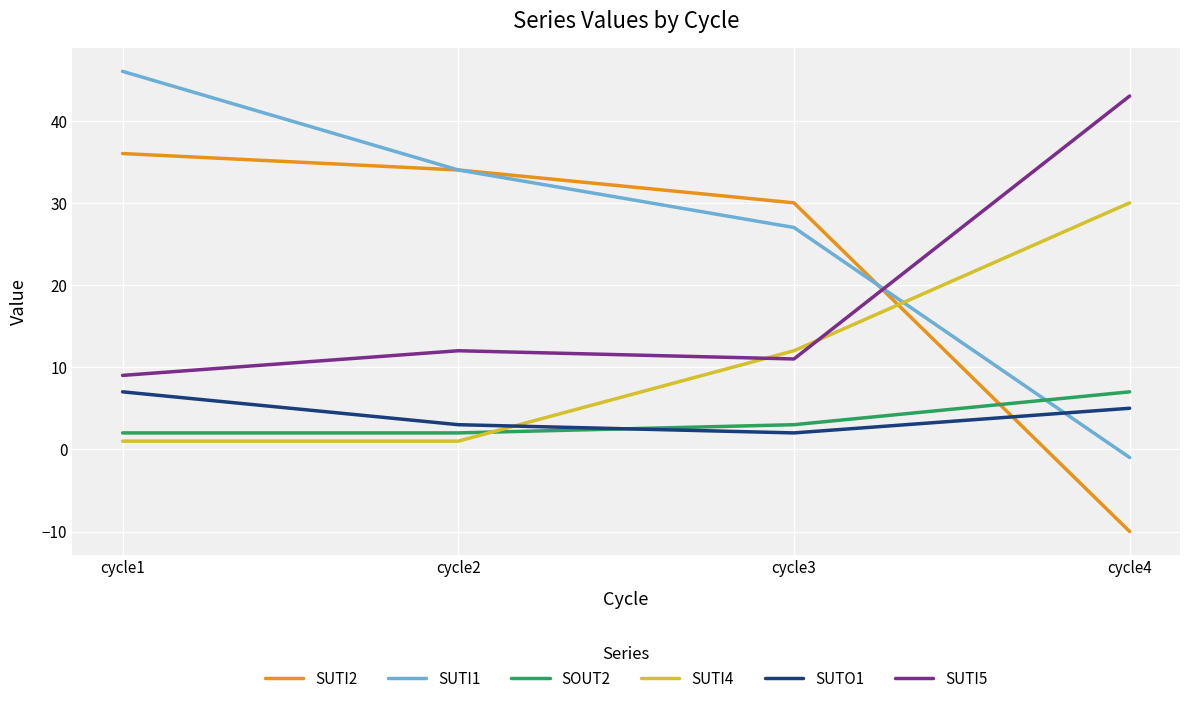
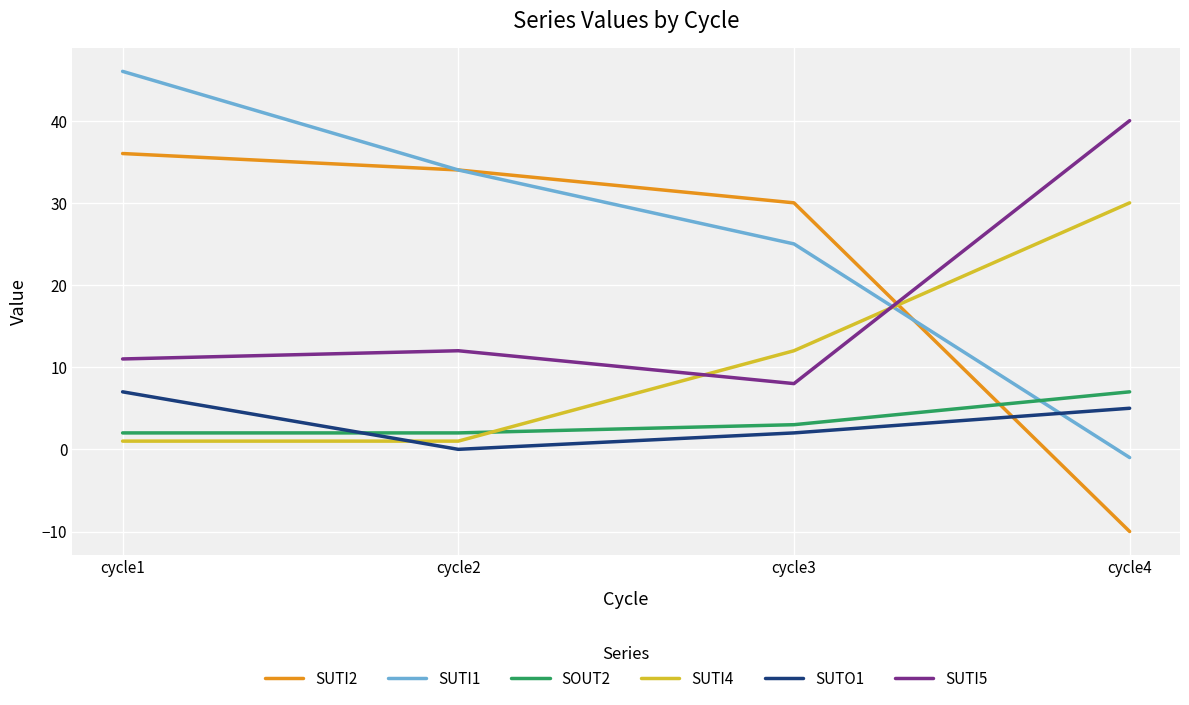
SUTI5, cycle1: 9 -> 11
SUTO1, cycle2: 3 -> 0
SUTI1, cycle3: 27 -> 25
SUTI5, cycle3: 11 -> 8
SUTI5, cycle4: 43 -> 40
